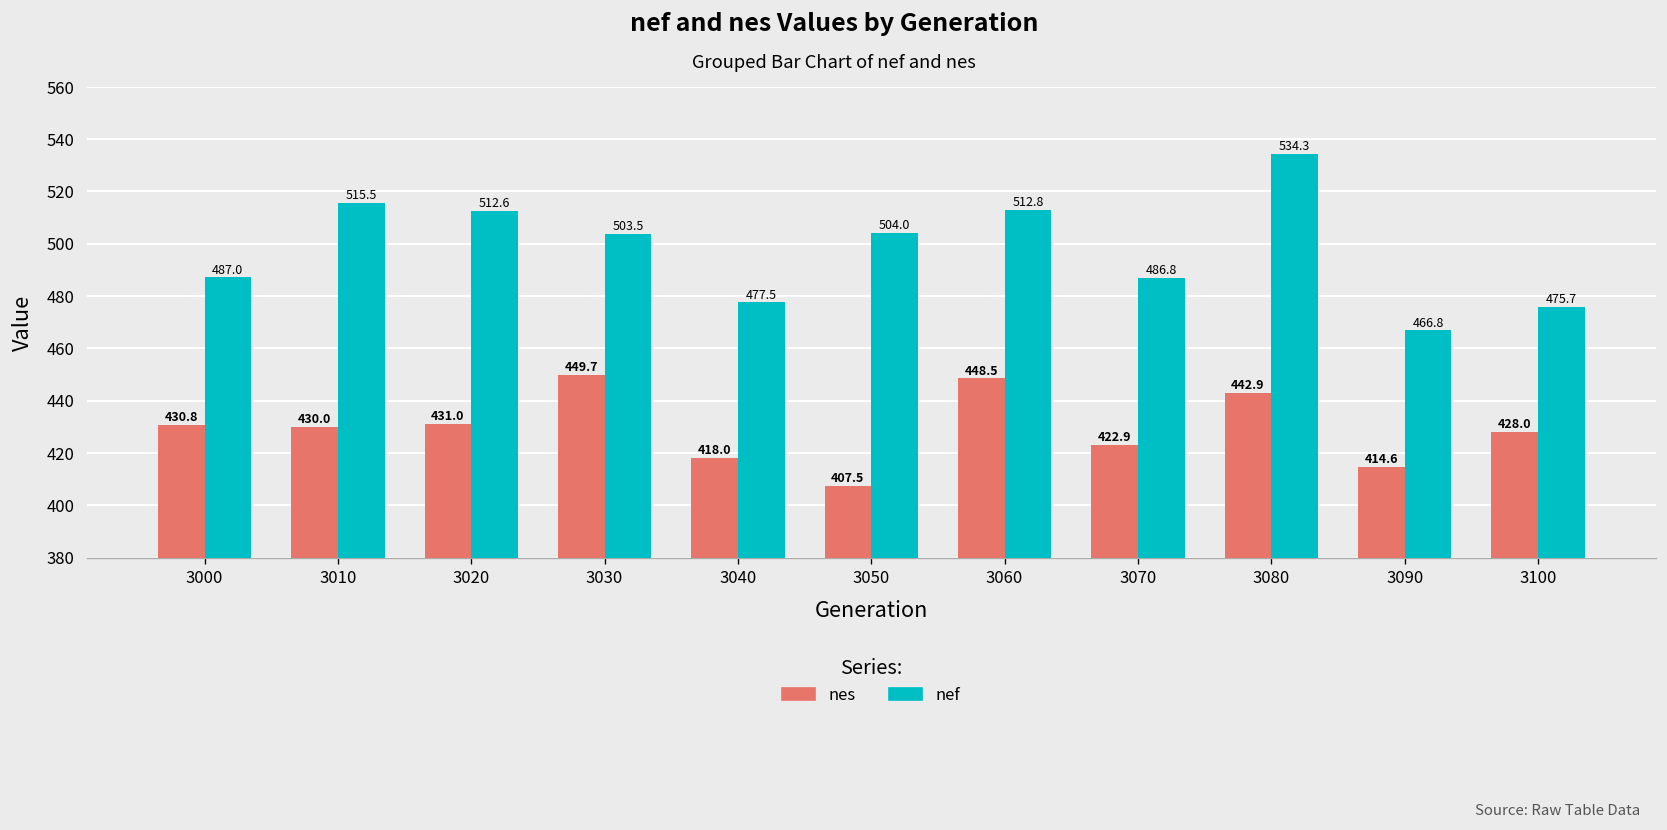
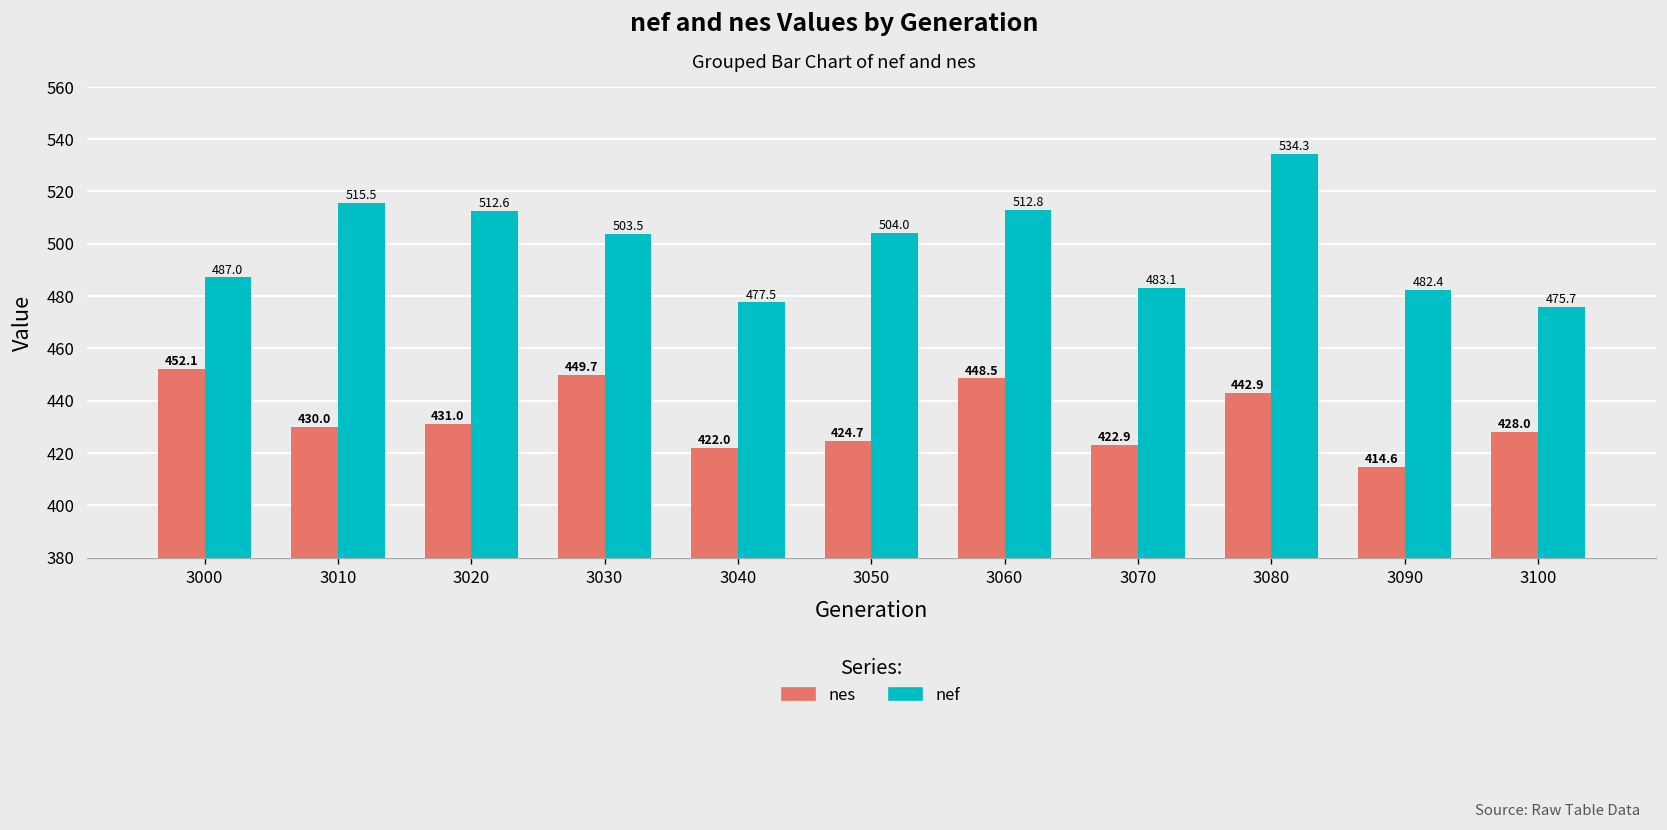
nes, 3000: 430.8 -> 452.1
nes, 3040: 418.0 -> 422.0
nes, 3050: 407.5 -> 424.7
nef, 3070: 486.8 -> 483.1
nef, 3090: 466.8 -> 482.4
